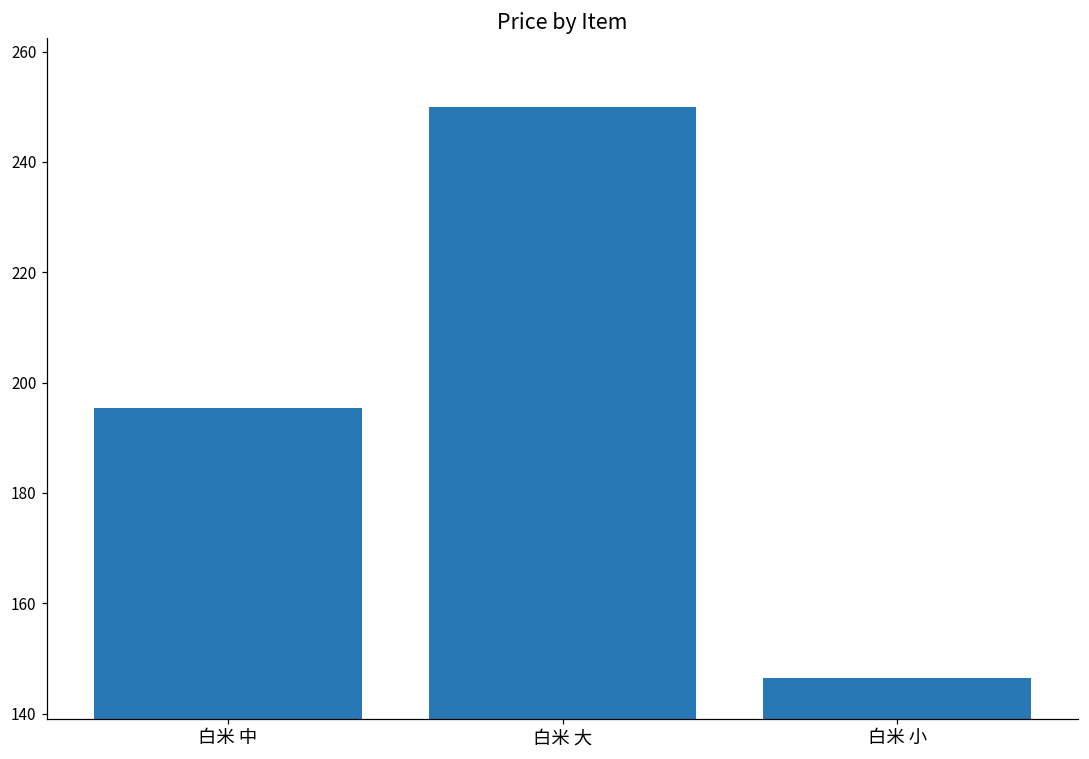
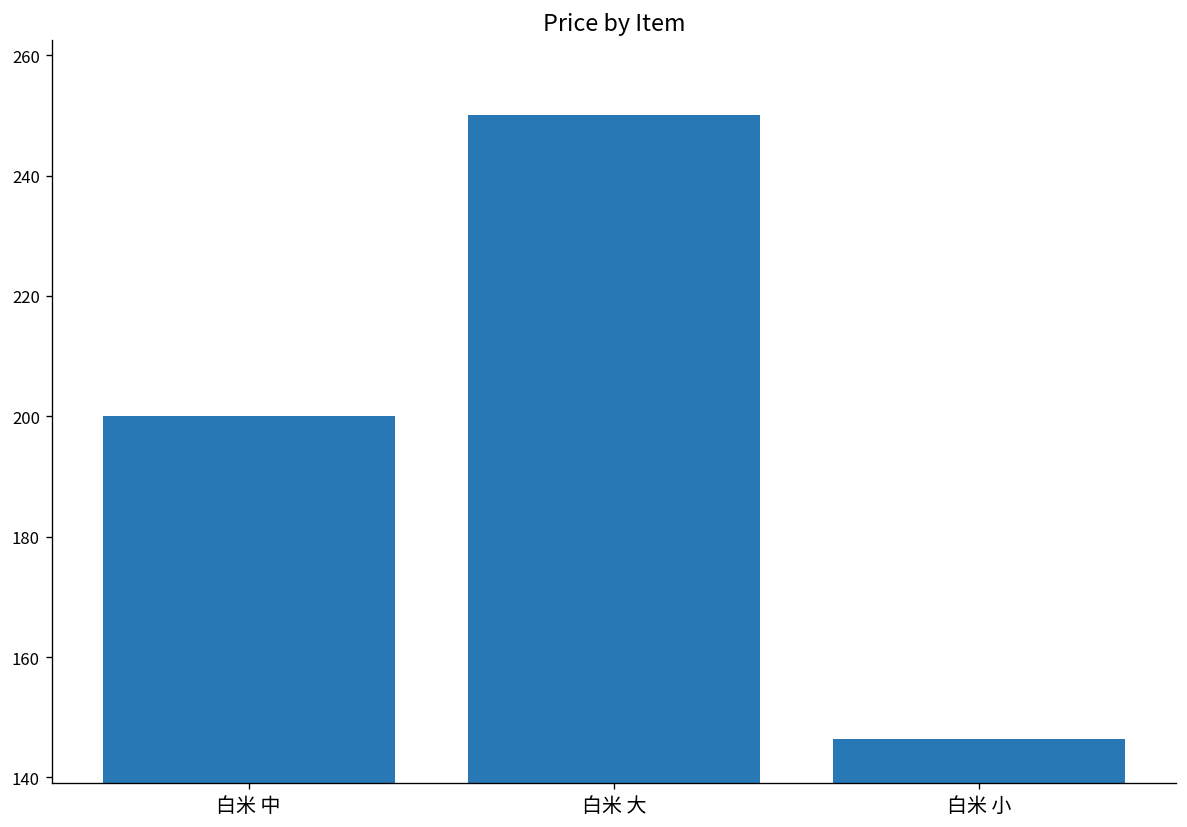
白米 中: 195 -> 200
